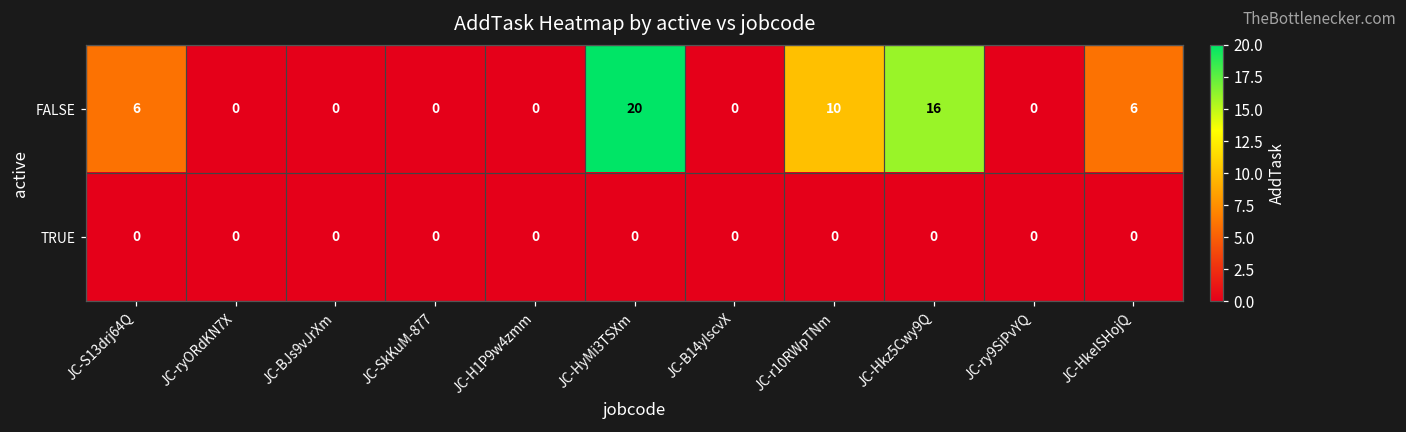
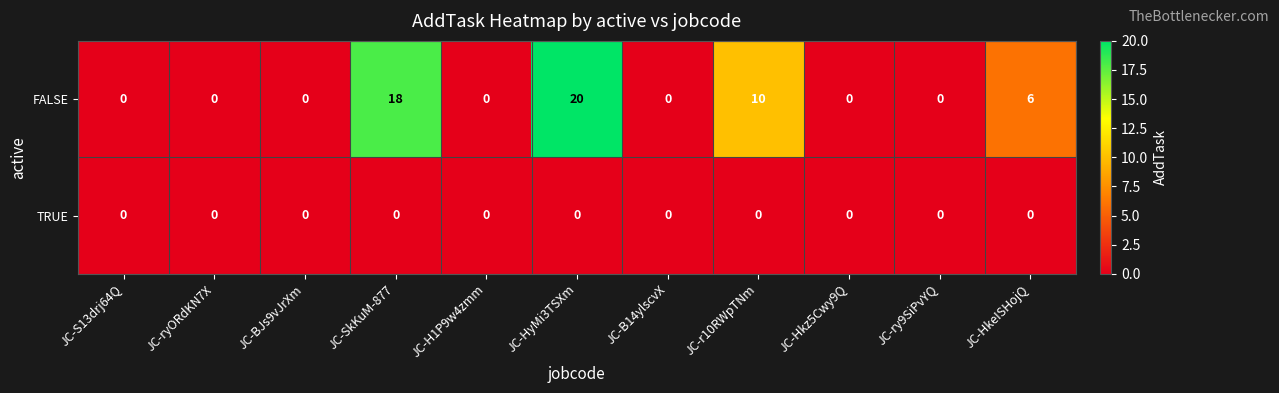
FALSE, JC-S13drj64Q: 6 -> 0
FALSE, JC-SkKuM-877: 0 -> 18
FALSE, JC-Hkz5Cwy9Q: 16 -> 0
